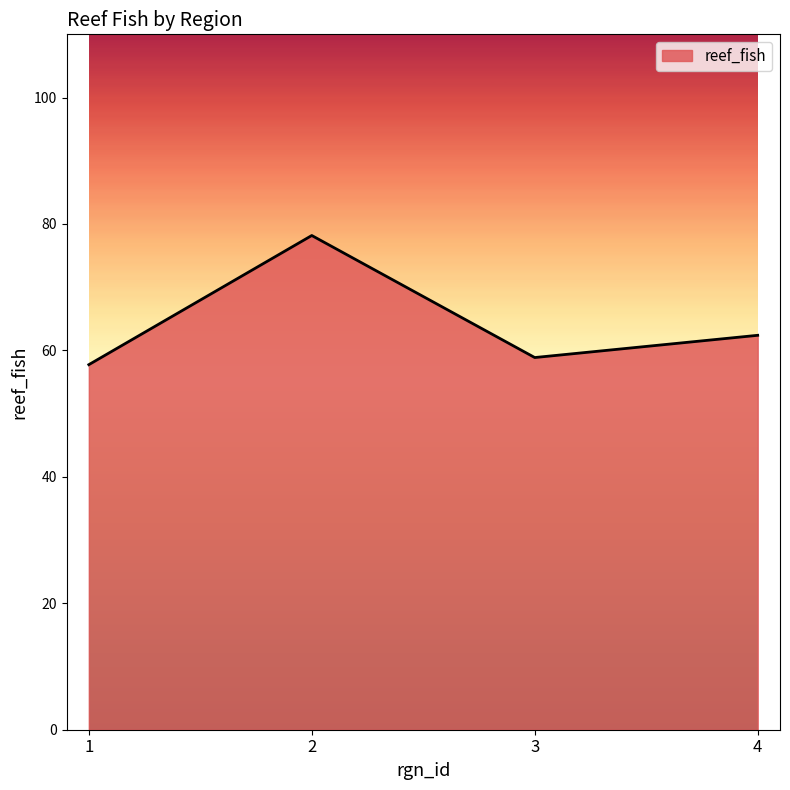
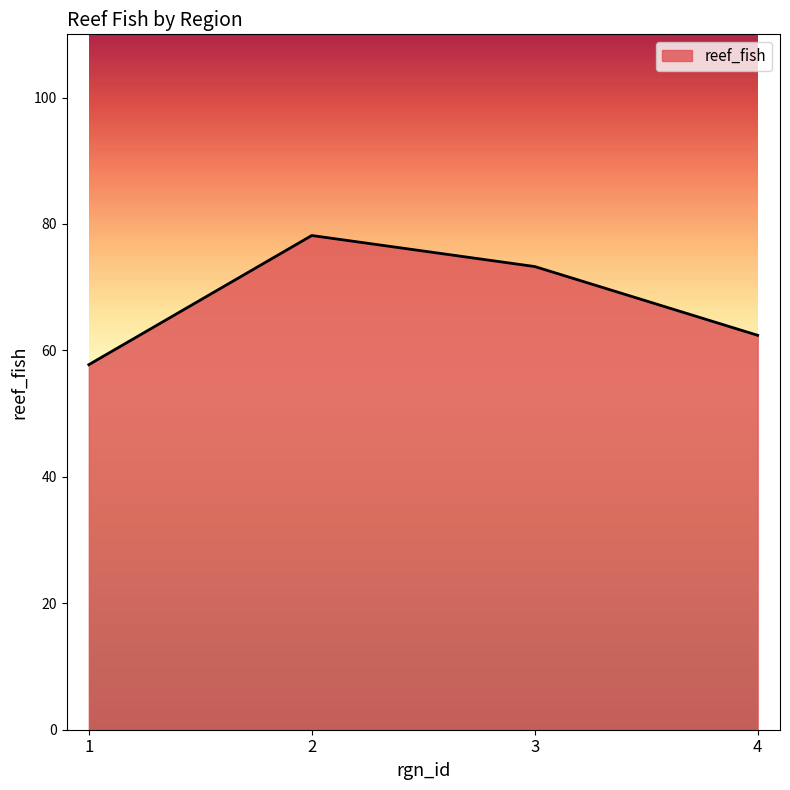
3: 59 -> 73
